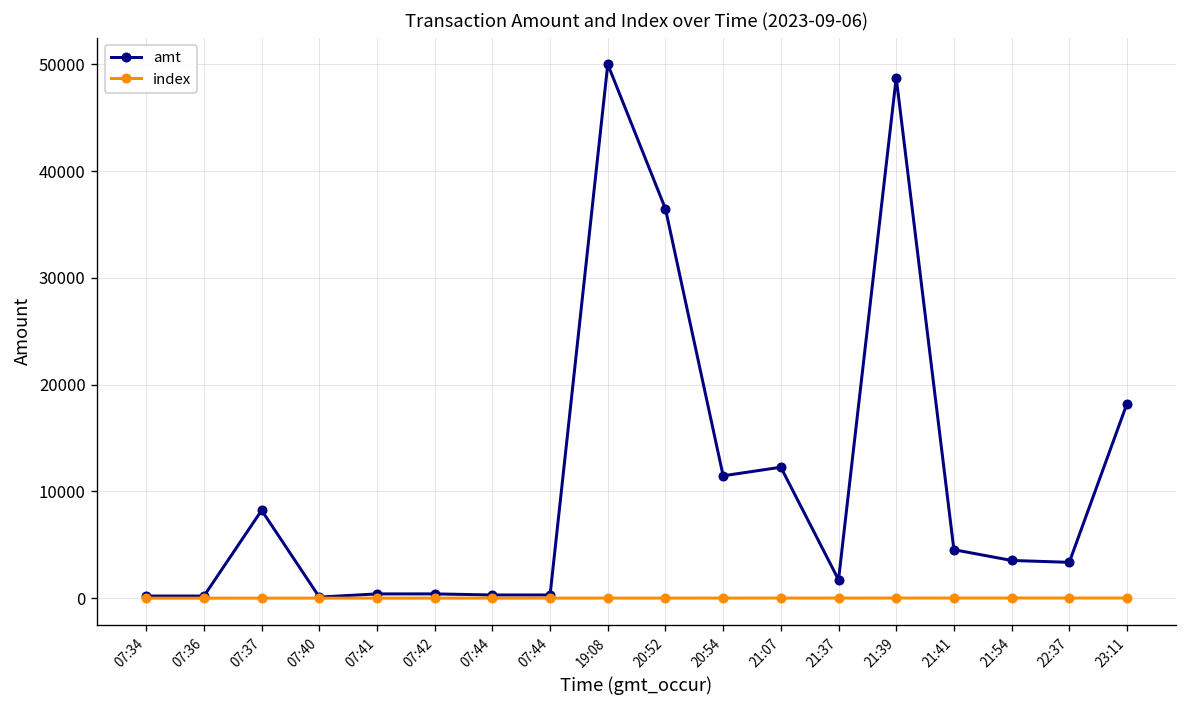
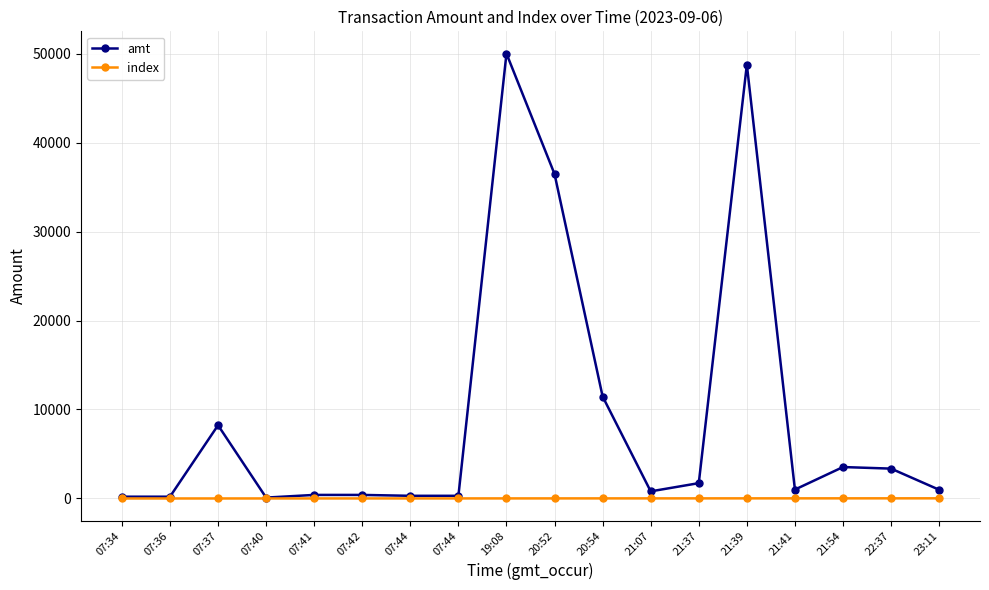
amt, 21:07: 12000 -> 1000
amt, 21:41: 5000 -> 1000
amt, 23:11: 18000 -> 1000
